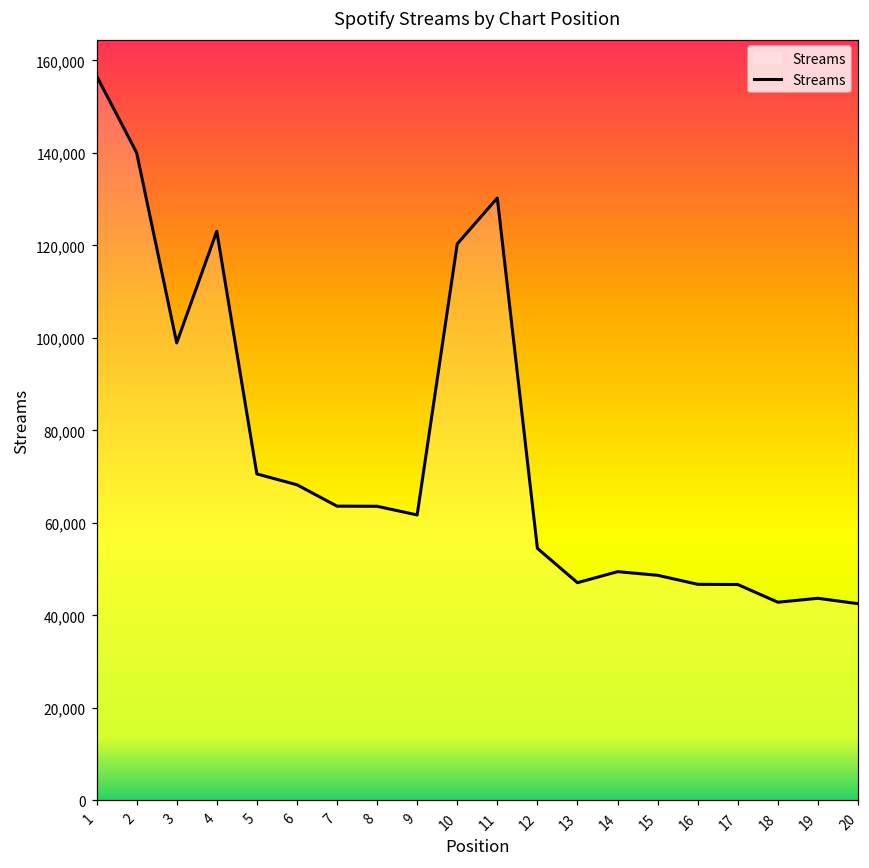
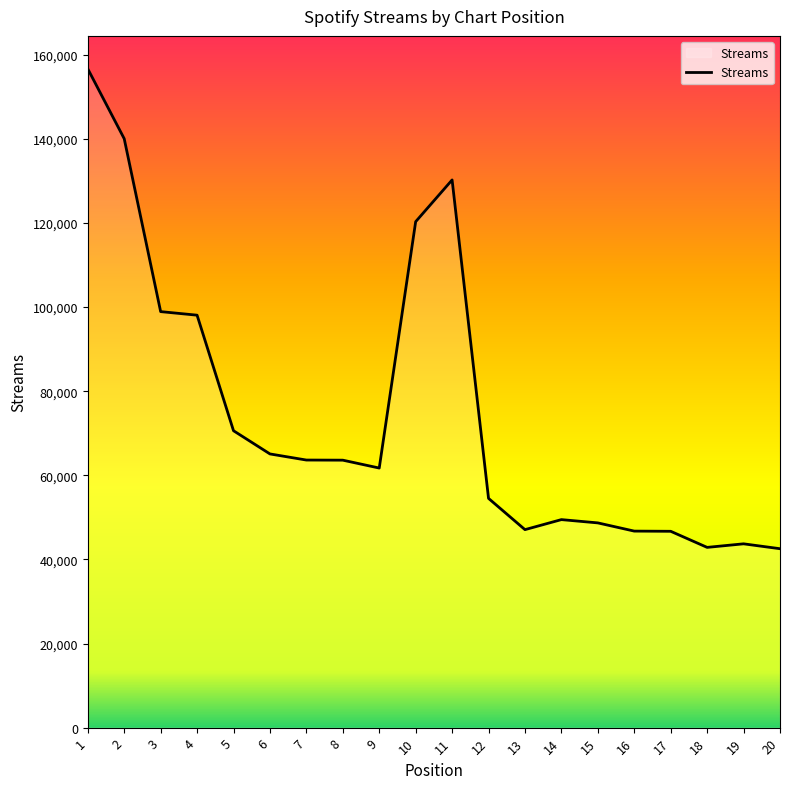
4: 123,000 -> 98,000
6: 68,000 -> 65,000
